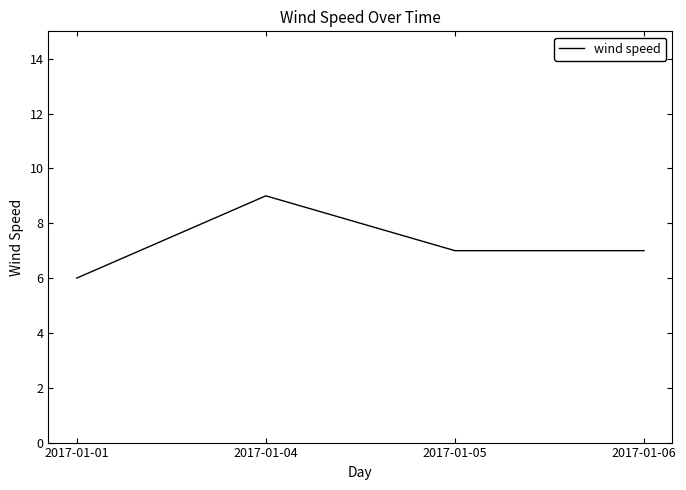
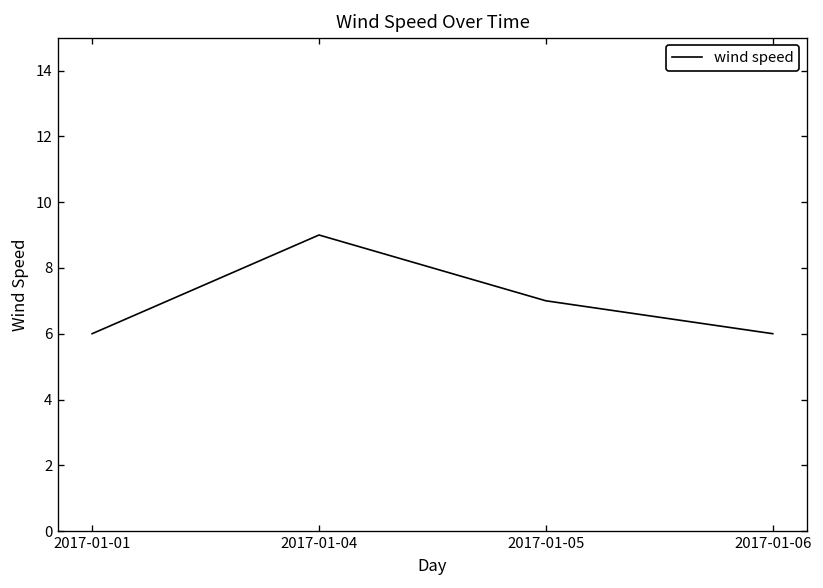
2017-01-06: 7 -> 6
